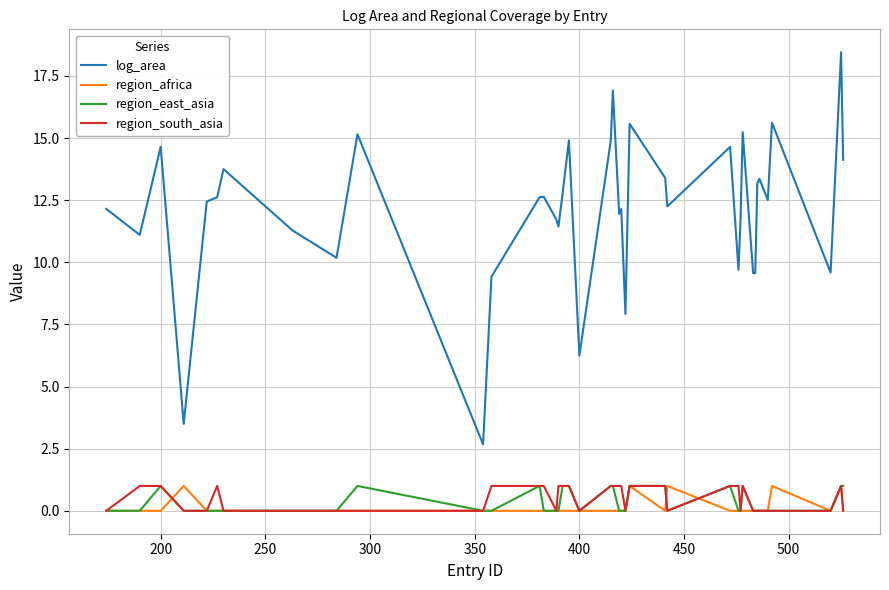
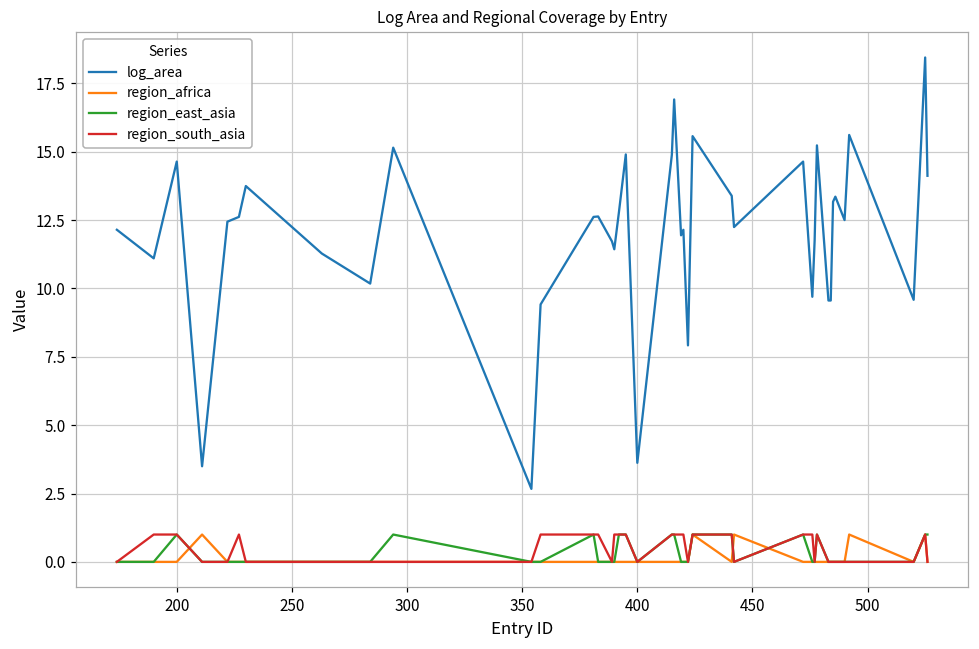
log_area, 400: 6.2 -> 3.6
